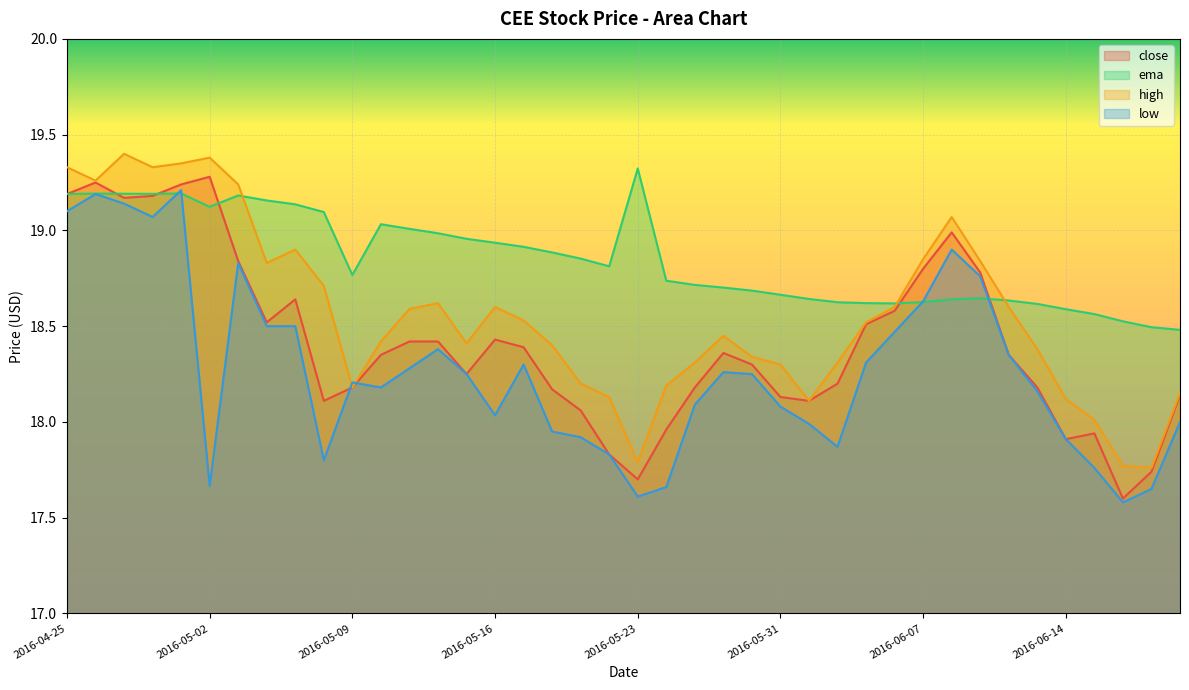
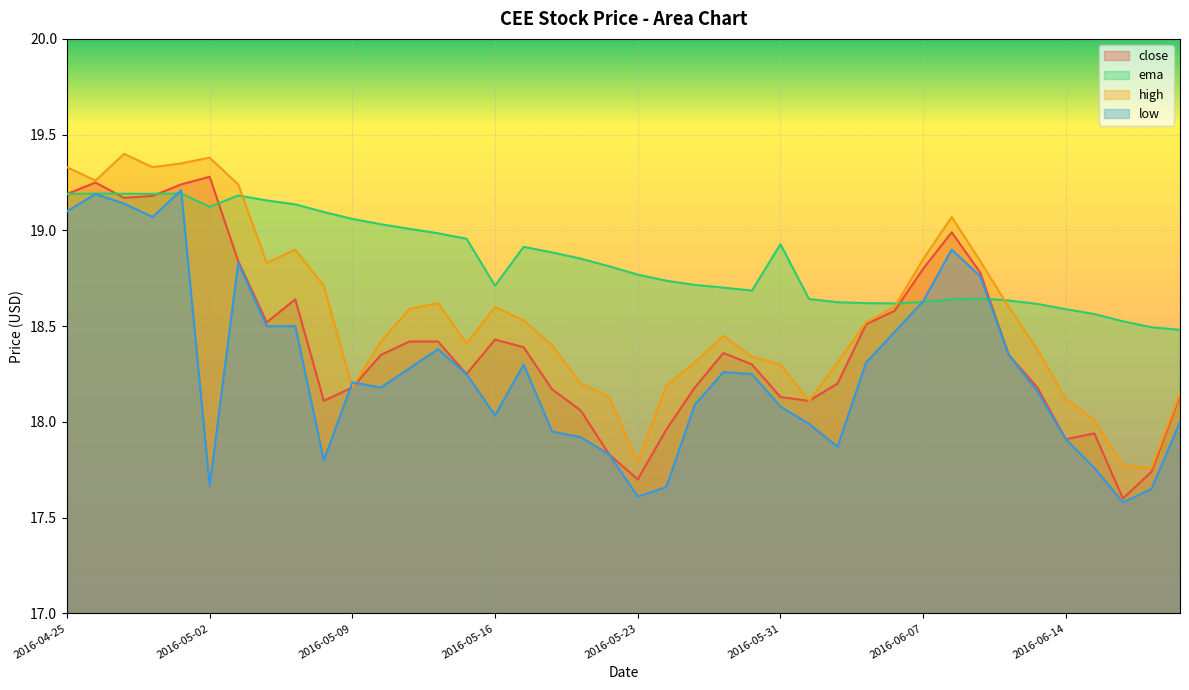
ema, 2016-05-09: 18.77 -> 19.06
ema, 2016-05-16: 18.94 -> 18.71
ema, 2016-05-23: 19.32 -> 18.77
ema, 2016-05-31: 18.66 -> 18.93
